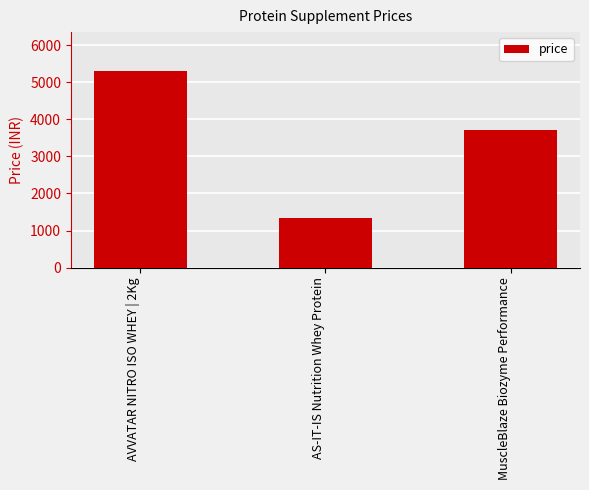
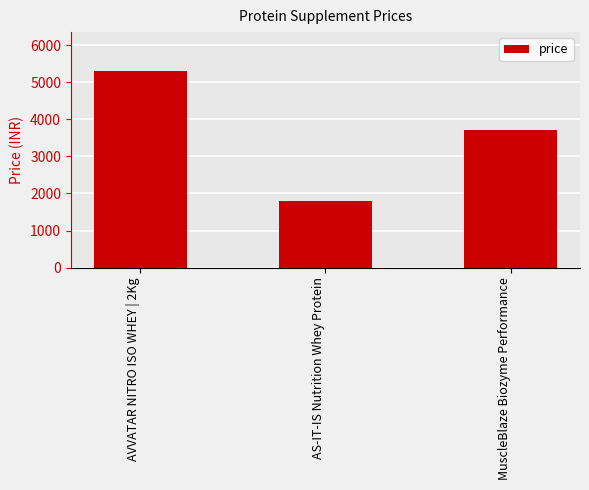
AS-IT-IS Nutrition Whey Protein: 1300 -> 1800
